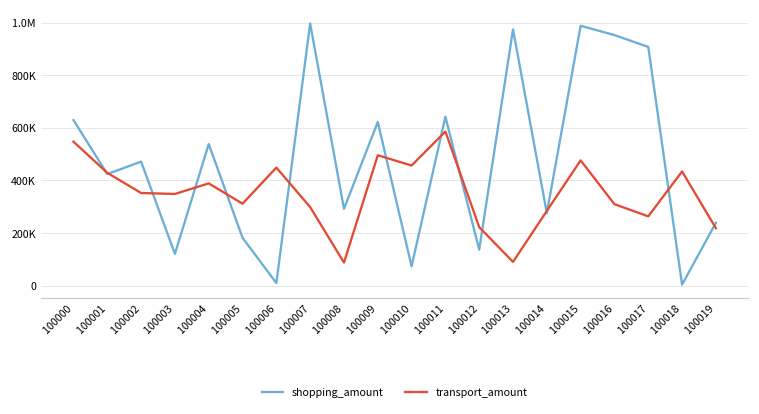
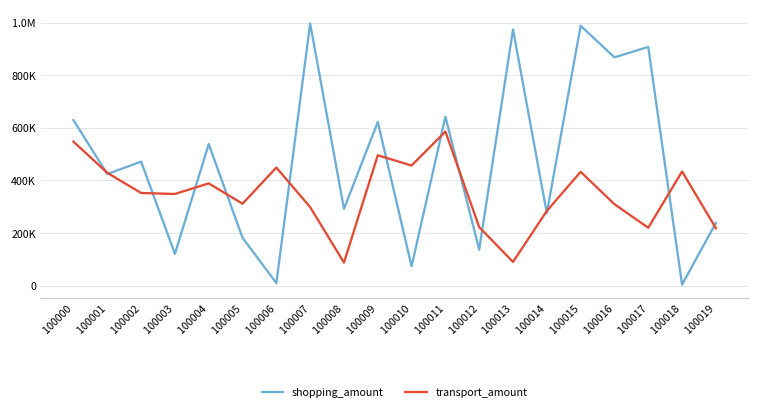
transport_amount, 100015: 480000 -> 430000
shopping_amount, 100016: 950000 -> 870000
transport_amount, 100017: 260000 -> 220000
